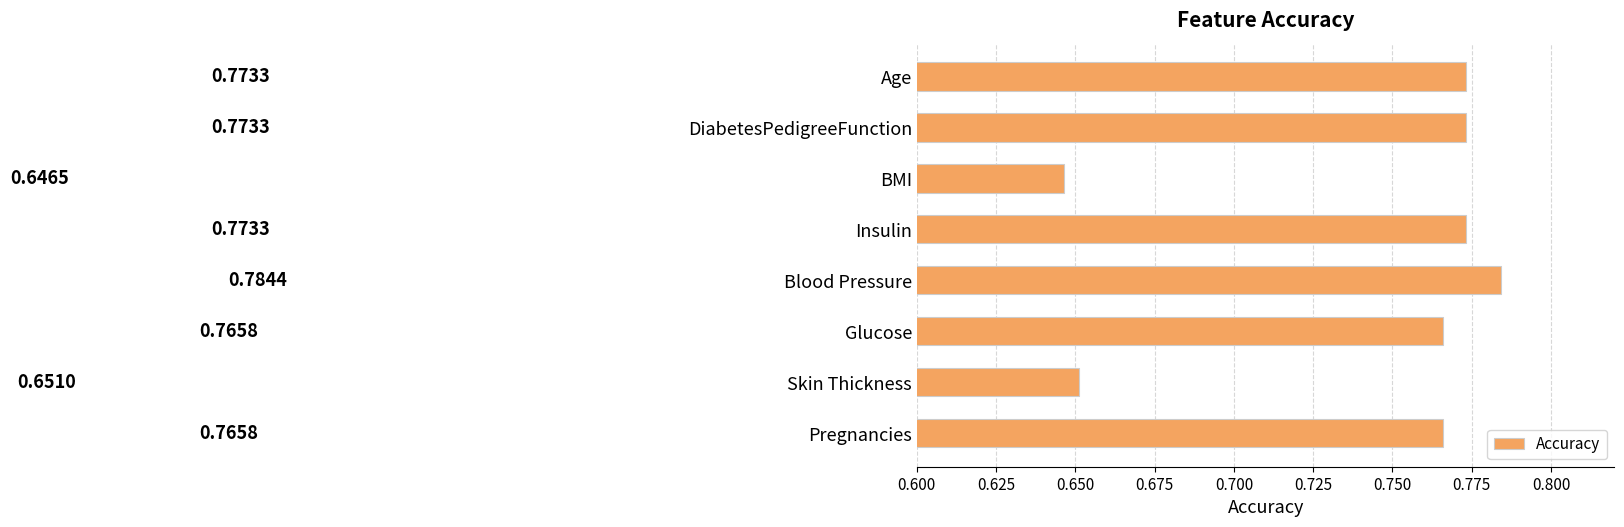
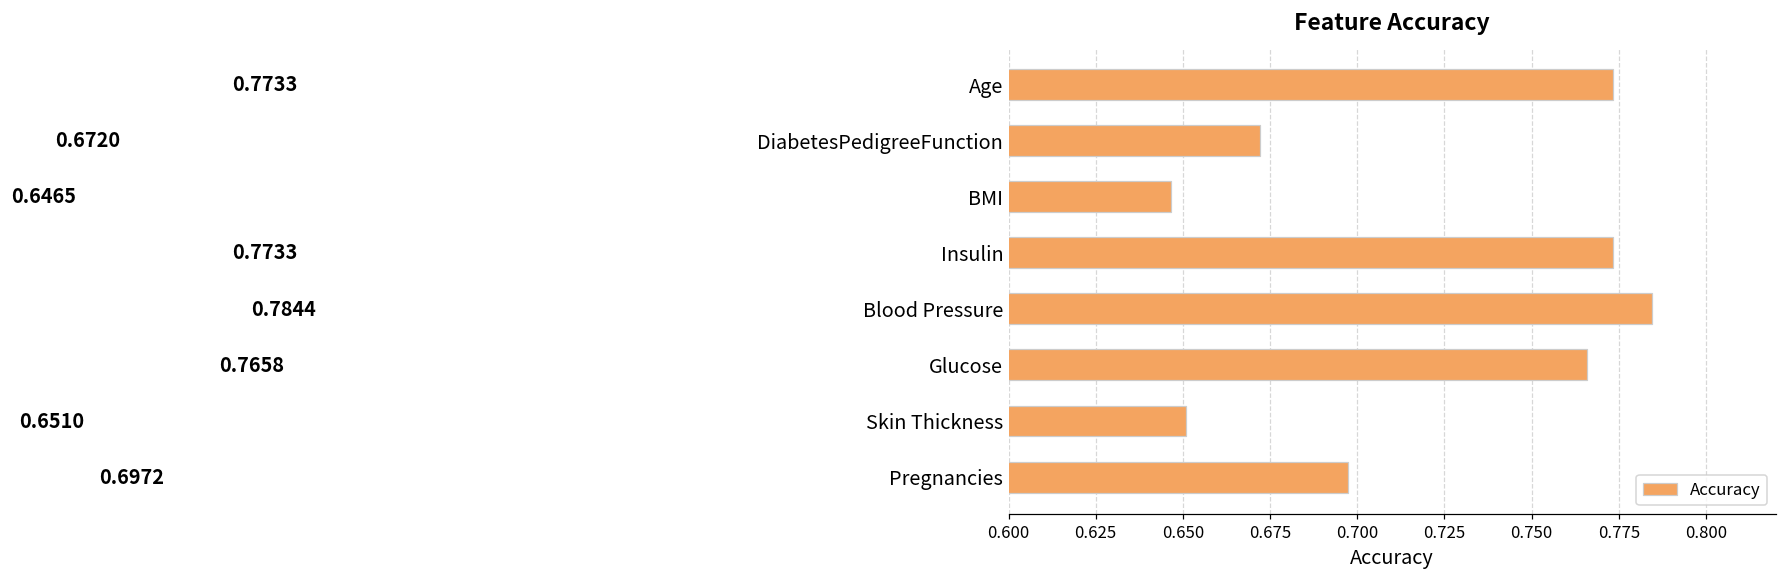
DiabetesPedigreeFunction: 0.7733 -> 0.6720
Pregnancies: 0.7658 -> 0.6972
